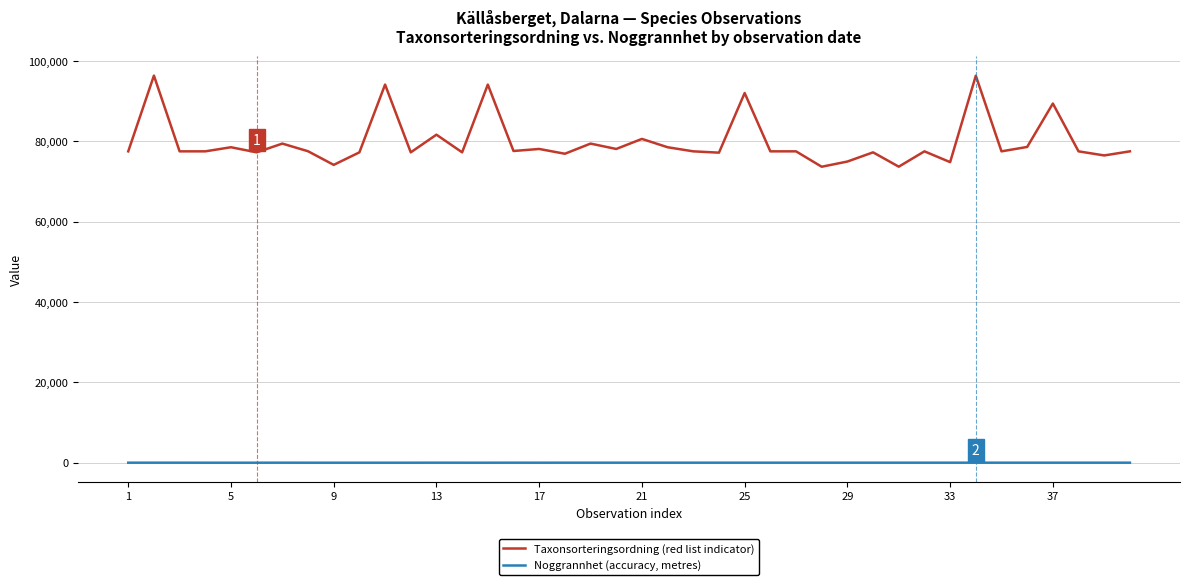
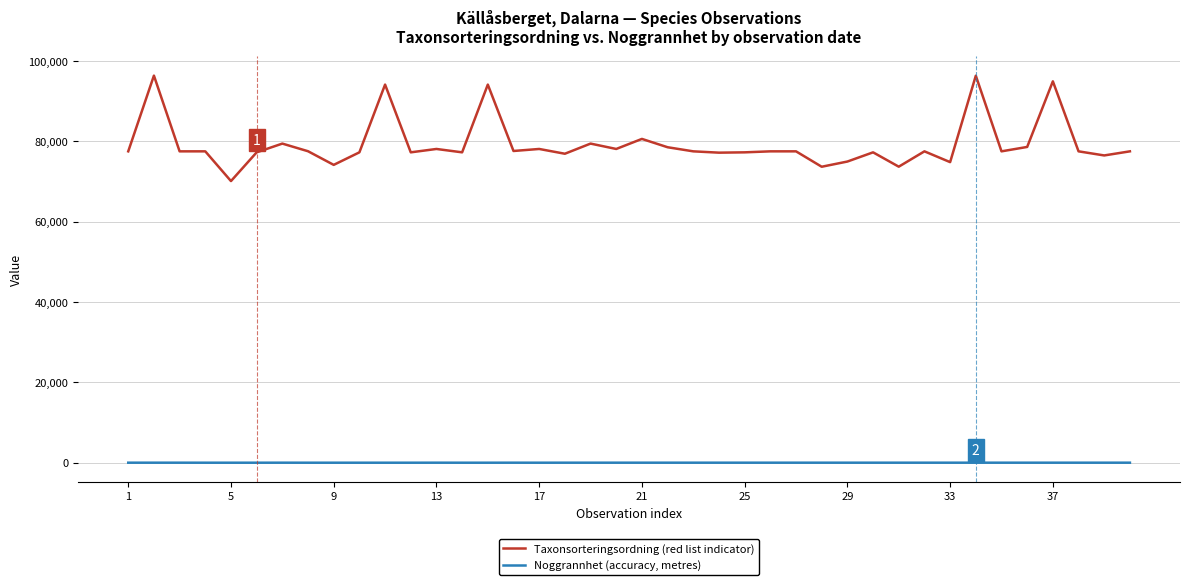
Taxonsorteringsordning (red list indicator), 5: 79,000 -> 70,000
Taxonsorteringsordning (red list indicator), 13: 82,000 -> 78,000
Taxonsorteringsordning (red list indicator), 25: 92,000 -> 77,000
Taxonsorteringsordning (red list indicator), 37: 89,000 -> 95,000
